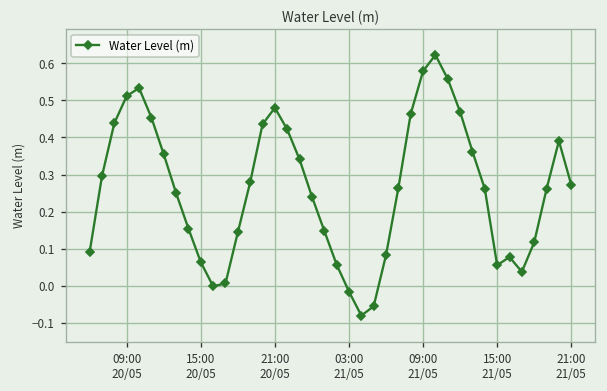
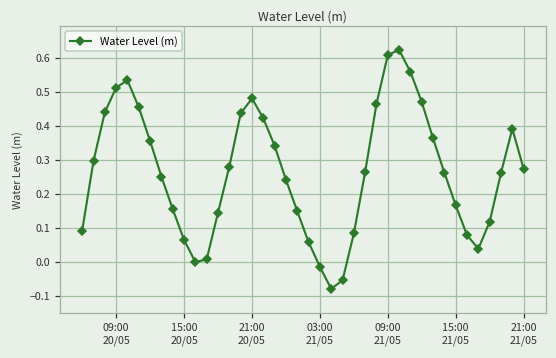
09:00 21/05: 0.58 -> 0.61
15:00 21/05: 0.06 -> 0.17
